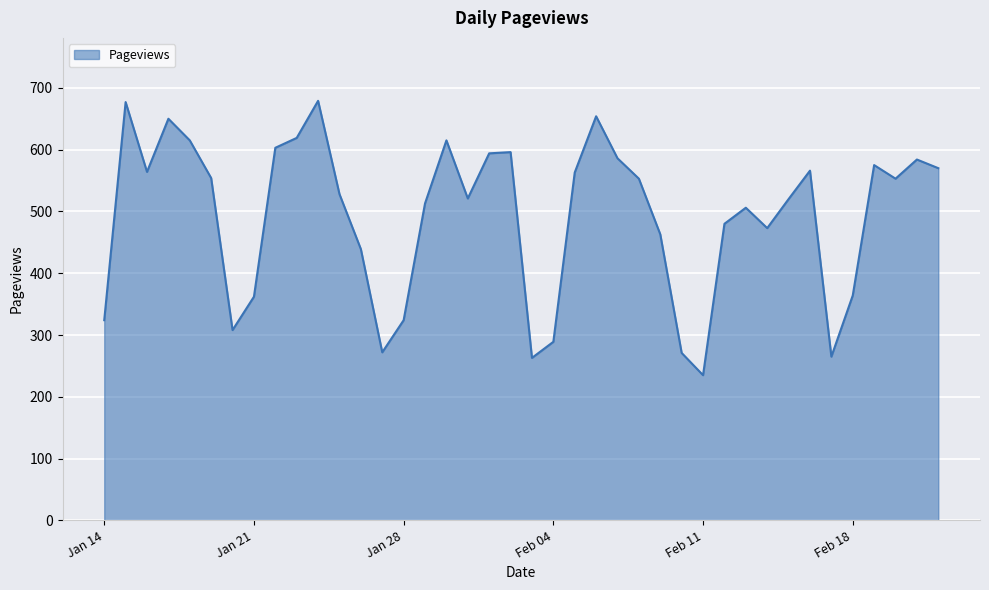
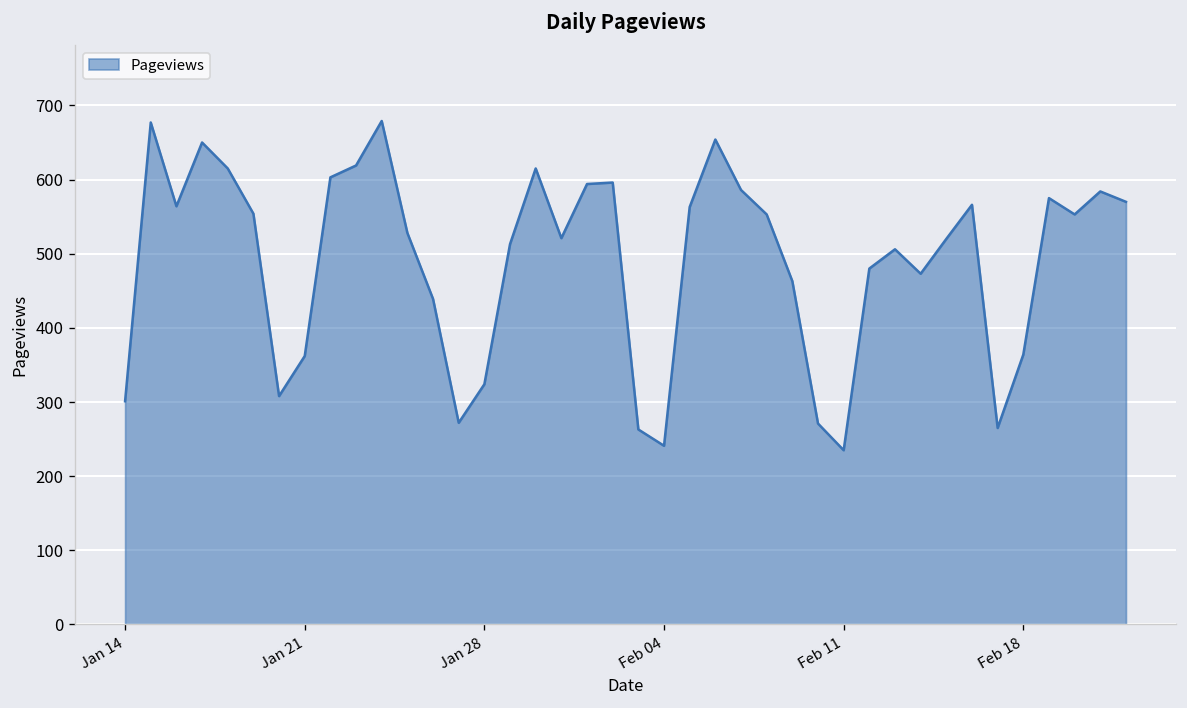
Jan 14: 320 -> 300
Feb 04: 290 -> 240
